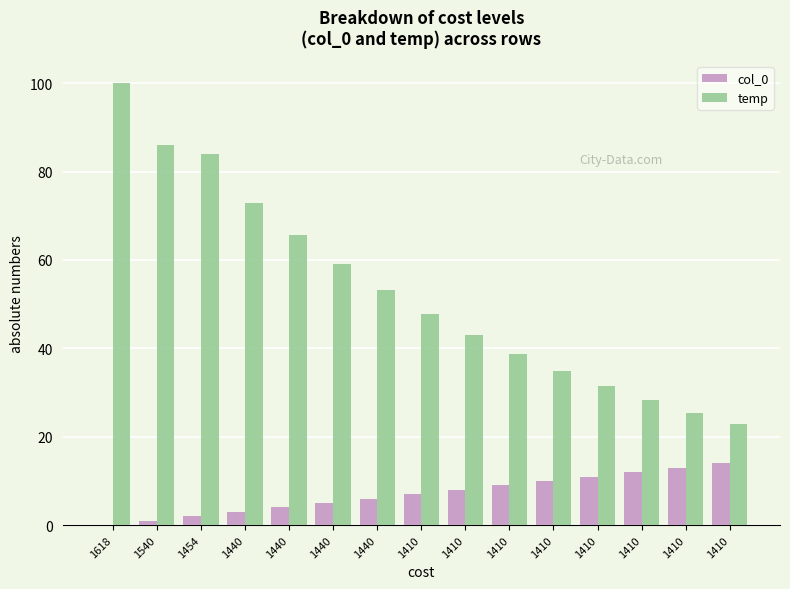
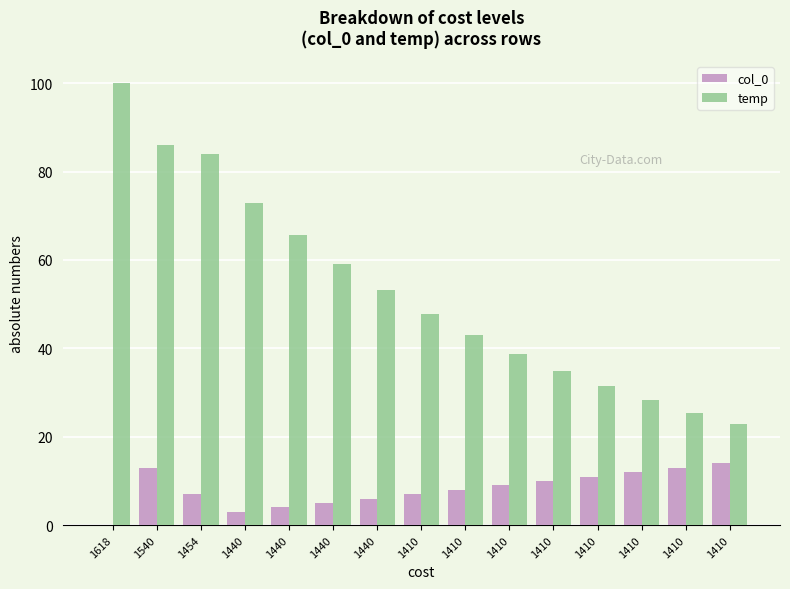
col_0, 1540: 1 -> 13
col_0, 1454: 2 -> 7
